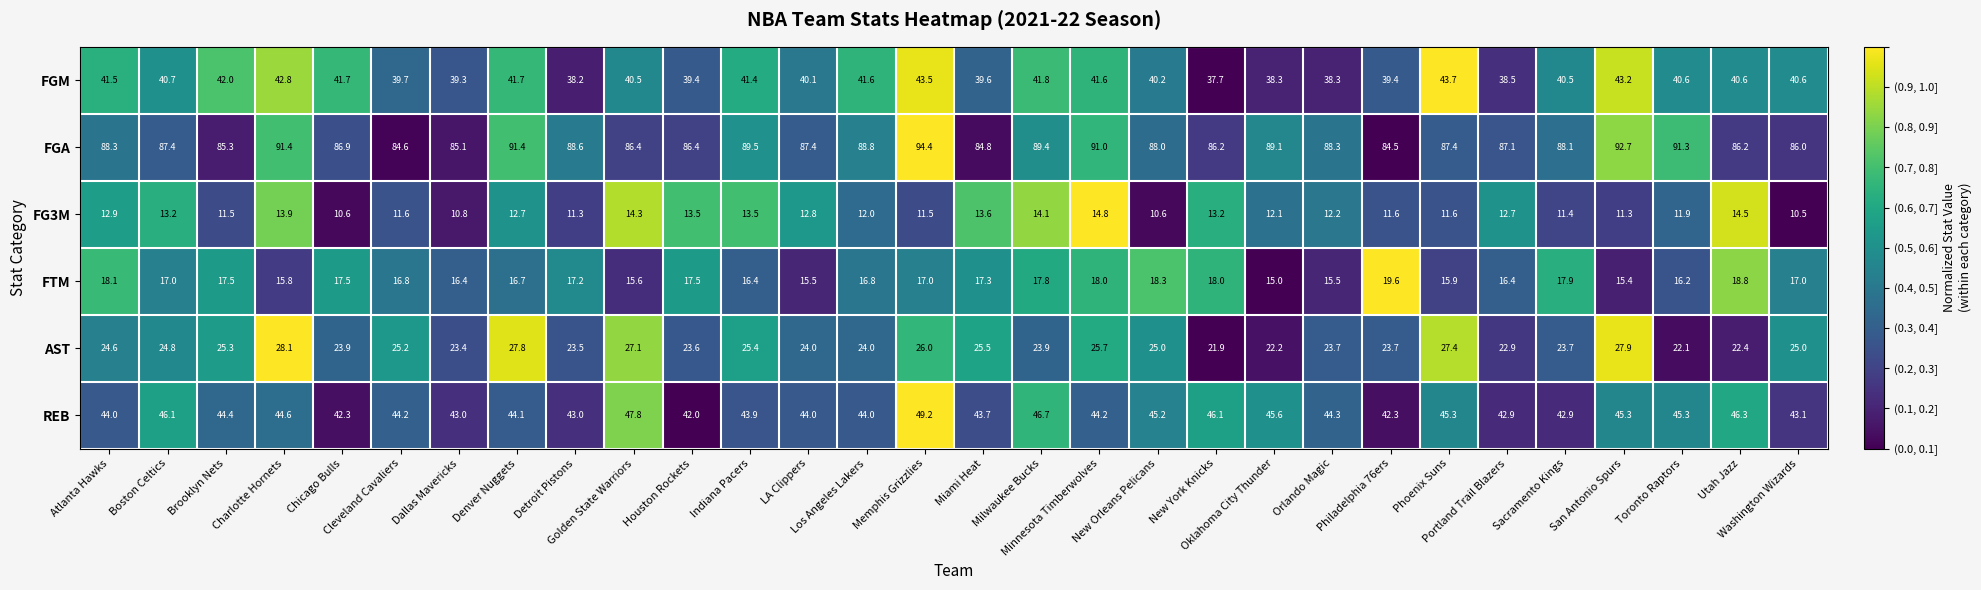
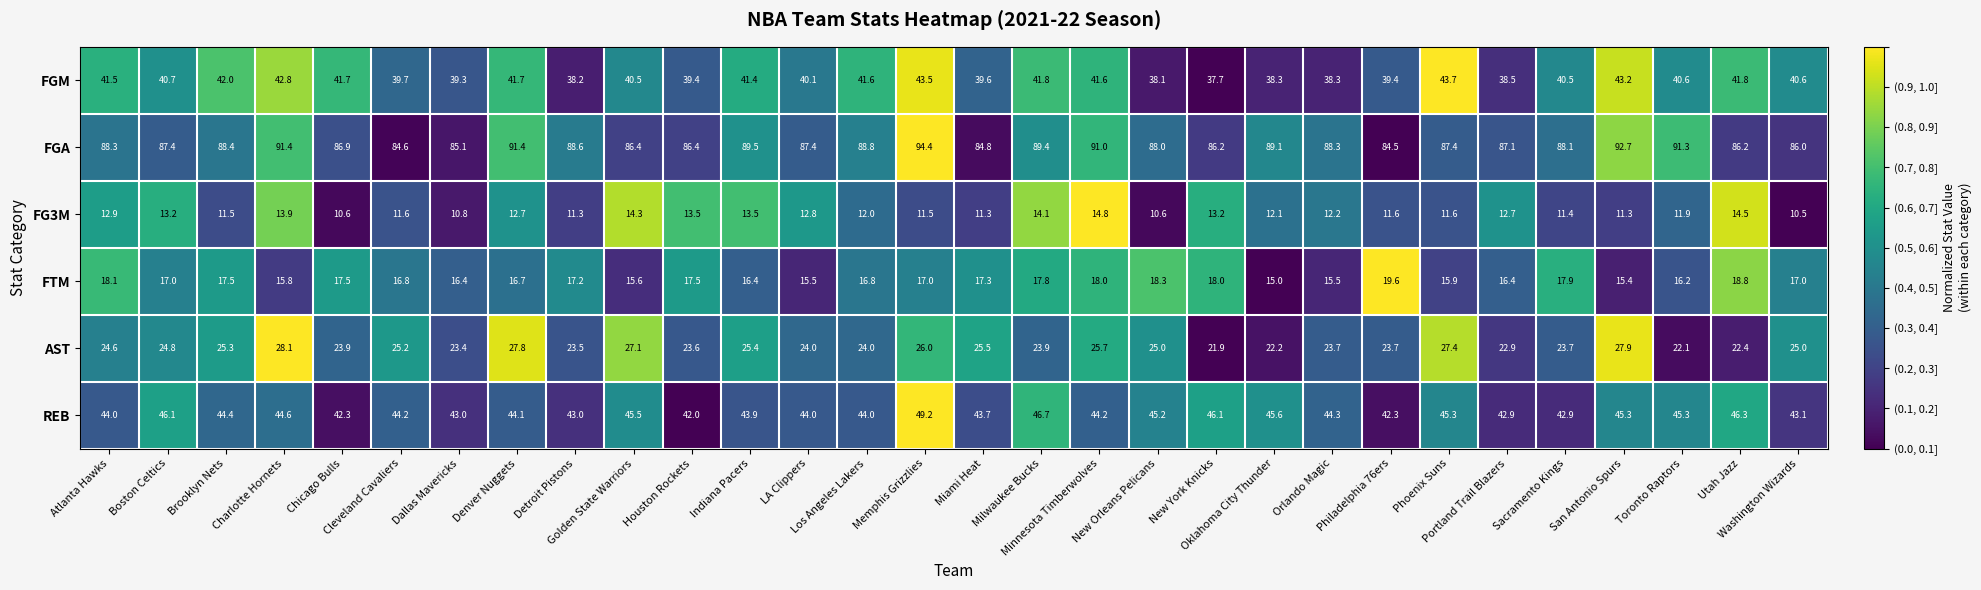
FGM, New Orleans Pelicans: 40.2 -> 38.1
FGM, Utah Jazz: 40.6 -> 41.8
FGA, Brooklyn Nets: 85.3 -> 88.4
FG3M, Miami Heat: 13.6 -> 11.3
REB, Golden State Warriors: 47.8 -> 45.5
